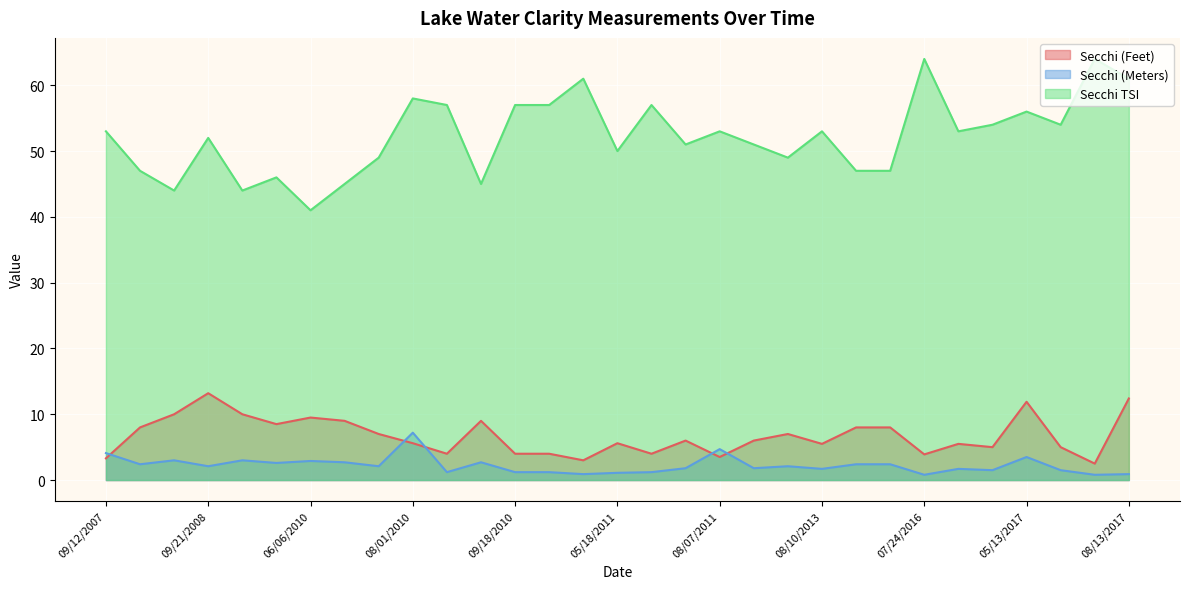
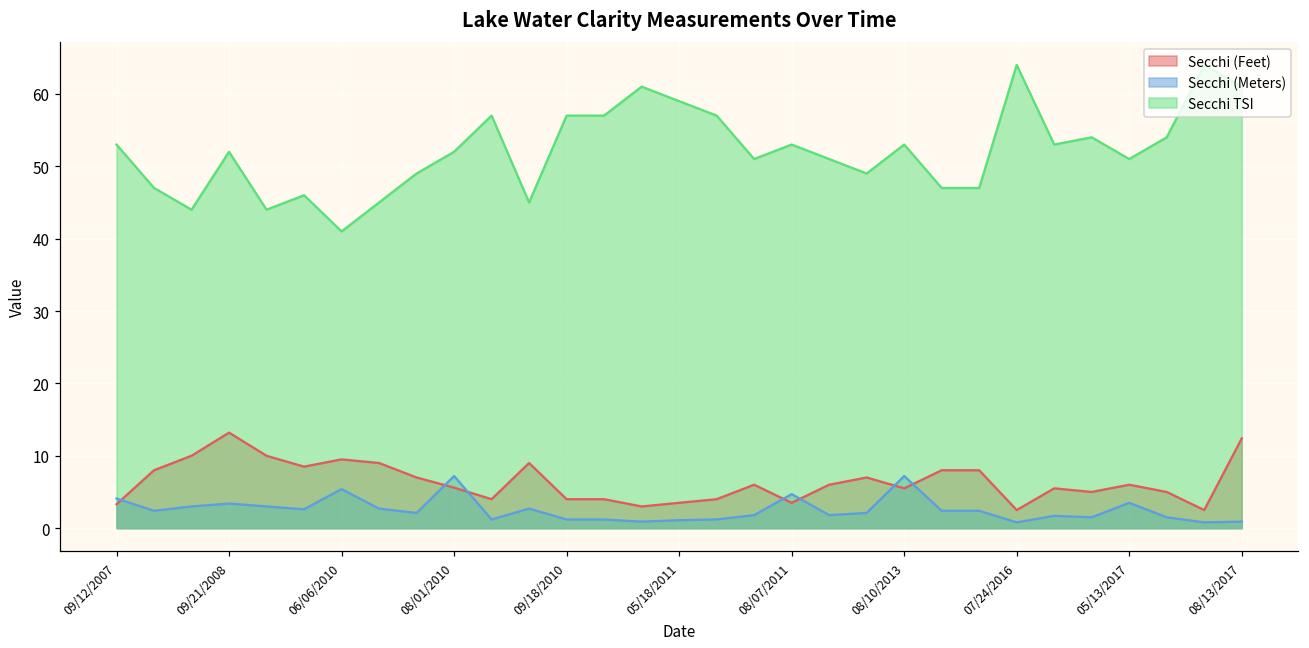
Secchi (Meters), 09/21/2008: 2 -> 3
Secchi (Meters), 06/06/2010: 3 -> 5
Secchi TSI, 08/01/2010: 58 -> 52
Secchi (Feet), 05/18/2011: 6 -> 4
Secchi TSI, 05/18/2011: 50 -> 59
Secchi (Meters), 08/10/2013: 2 -> 7
Secchi (Feet), 07/24/2016: 4 -> 3
Secchi (Feet), 05/13/2017: 12 -> 6
Secchi TSI, 05/13/2017: 56 -> 51
